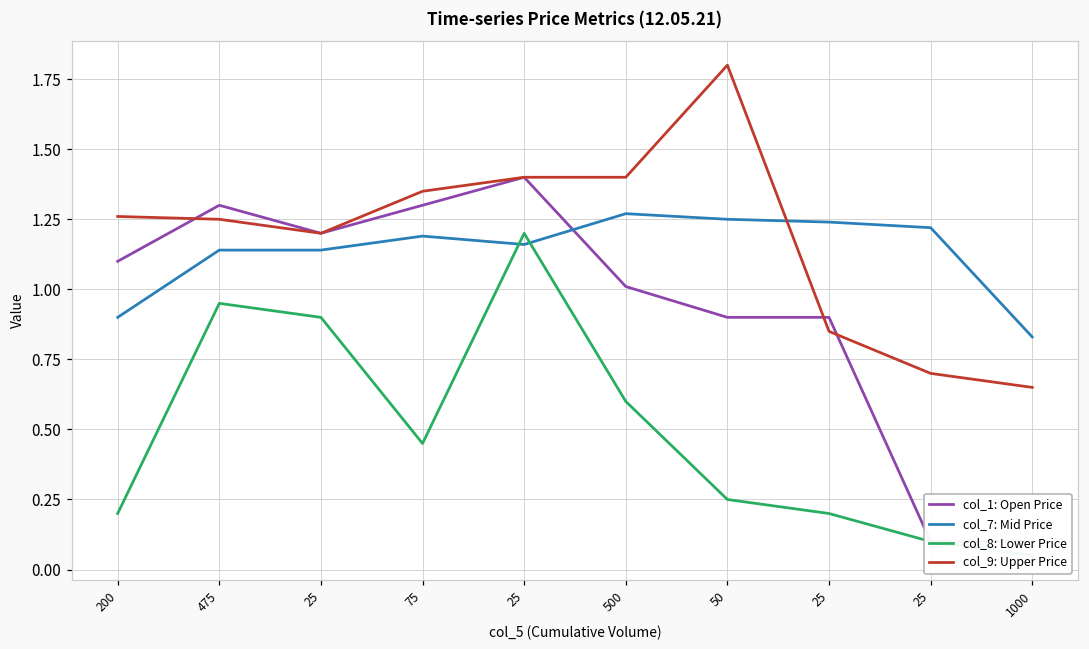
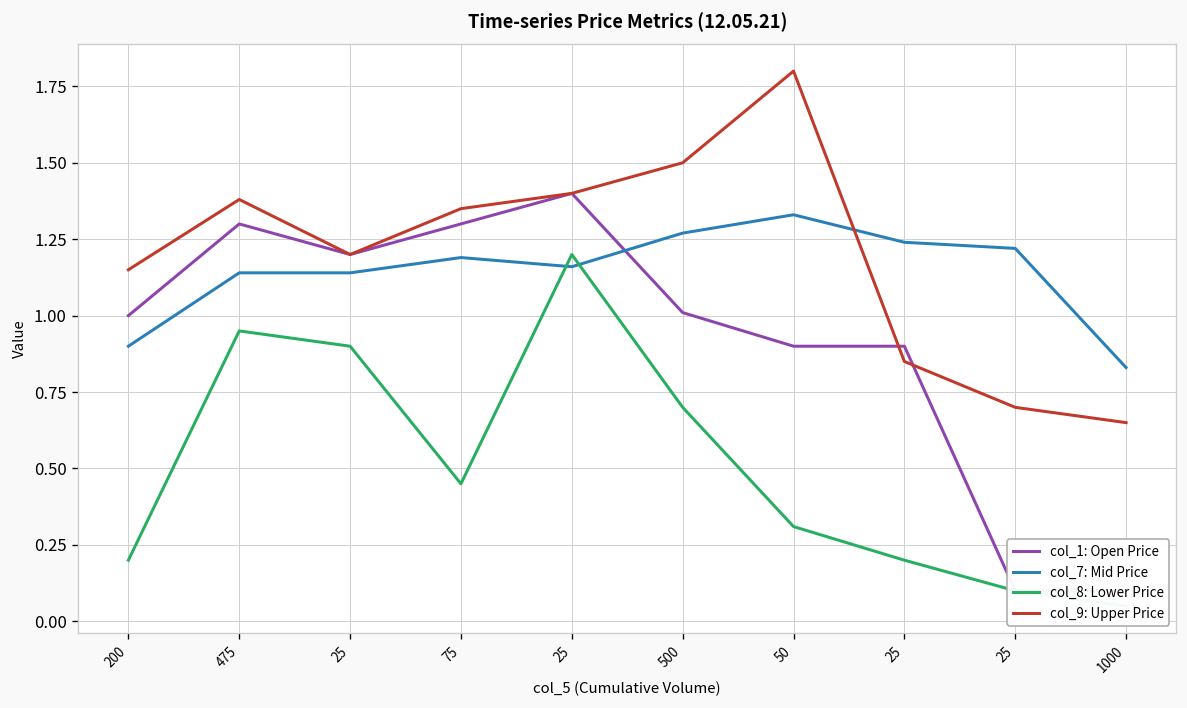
col_1: Open Price, 200: 1.1 -> 1.0
col_9: Upper Price, 200: 1.26 -> 1.15
col_9: Upper Price, 475: 1.25 -> 1.38
col_8: Lower Price, 500: 0.6 -> 0.7
col_9: Upper Price, 500: 1.4 -> 1.5
col_7: Mid Price, 50: 1.25 -> 1.33
col_8: Lower Price, 50: 0.25 -> 0.31
